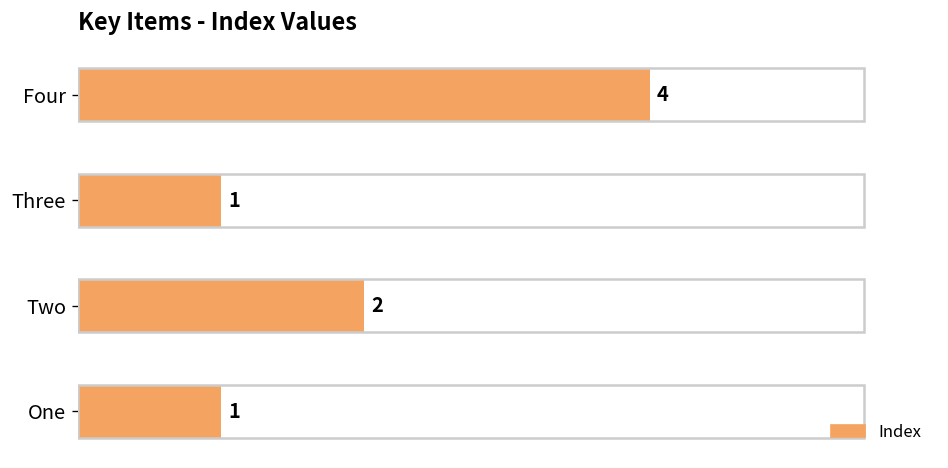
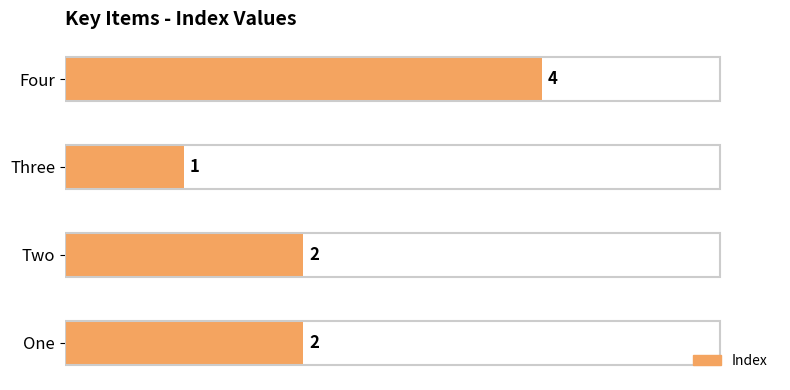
One: 1 -> 2
